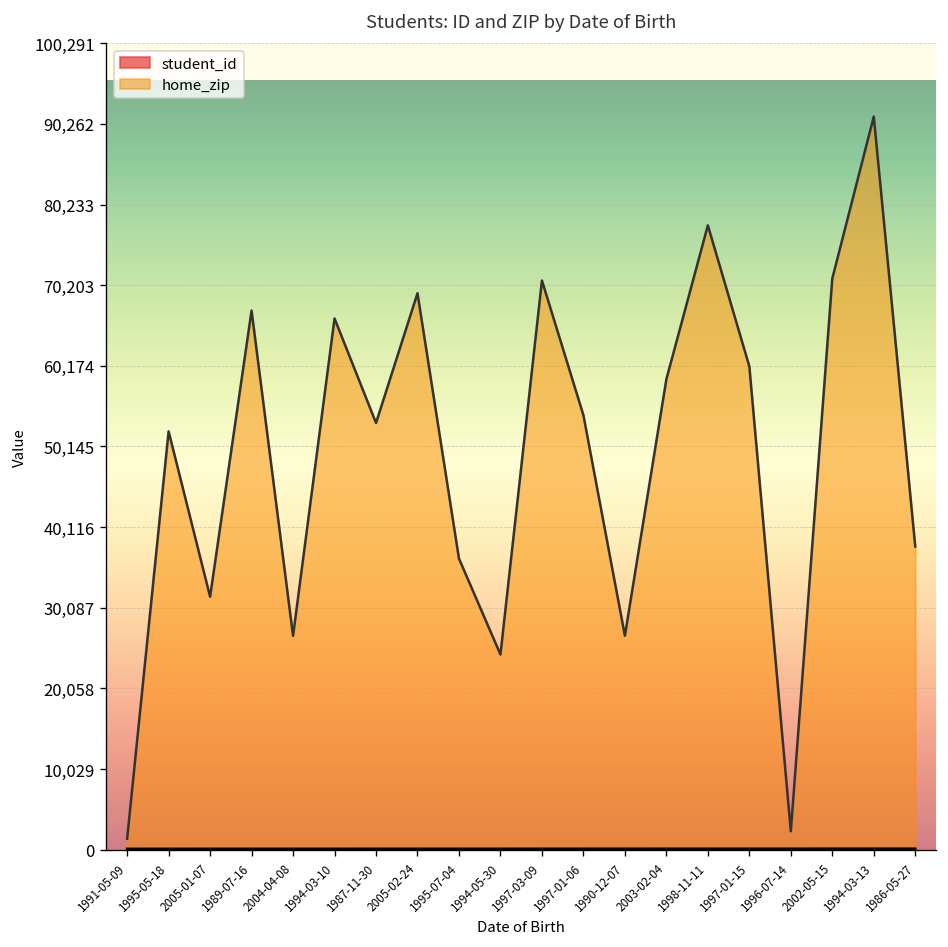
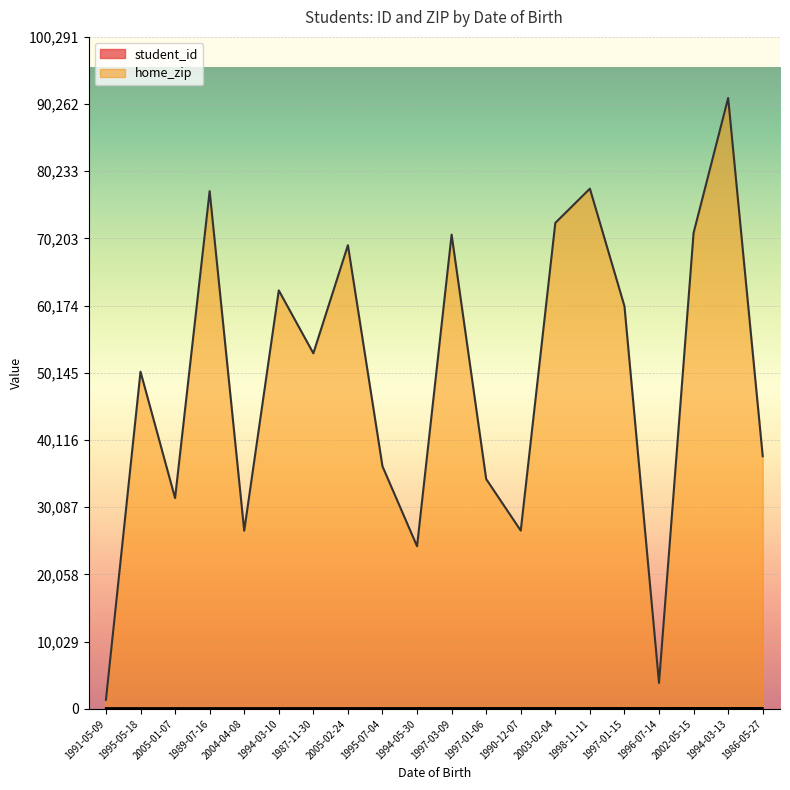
home_zip, 1995-05-18: 52,000 -> 50,000
home_zip, 1989-07-16: 67,000 -> 77,000
home_zip, 1994-03-10: 66,000 -> 62,000
home_zip, 1997-01-06: 54,000 -> 34,000
home_zip, 2003-02-04: 59,000 -> 73,000
home_zip, 1996-07-14: 2,000 -> 4,000
